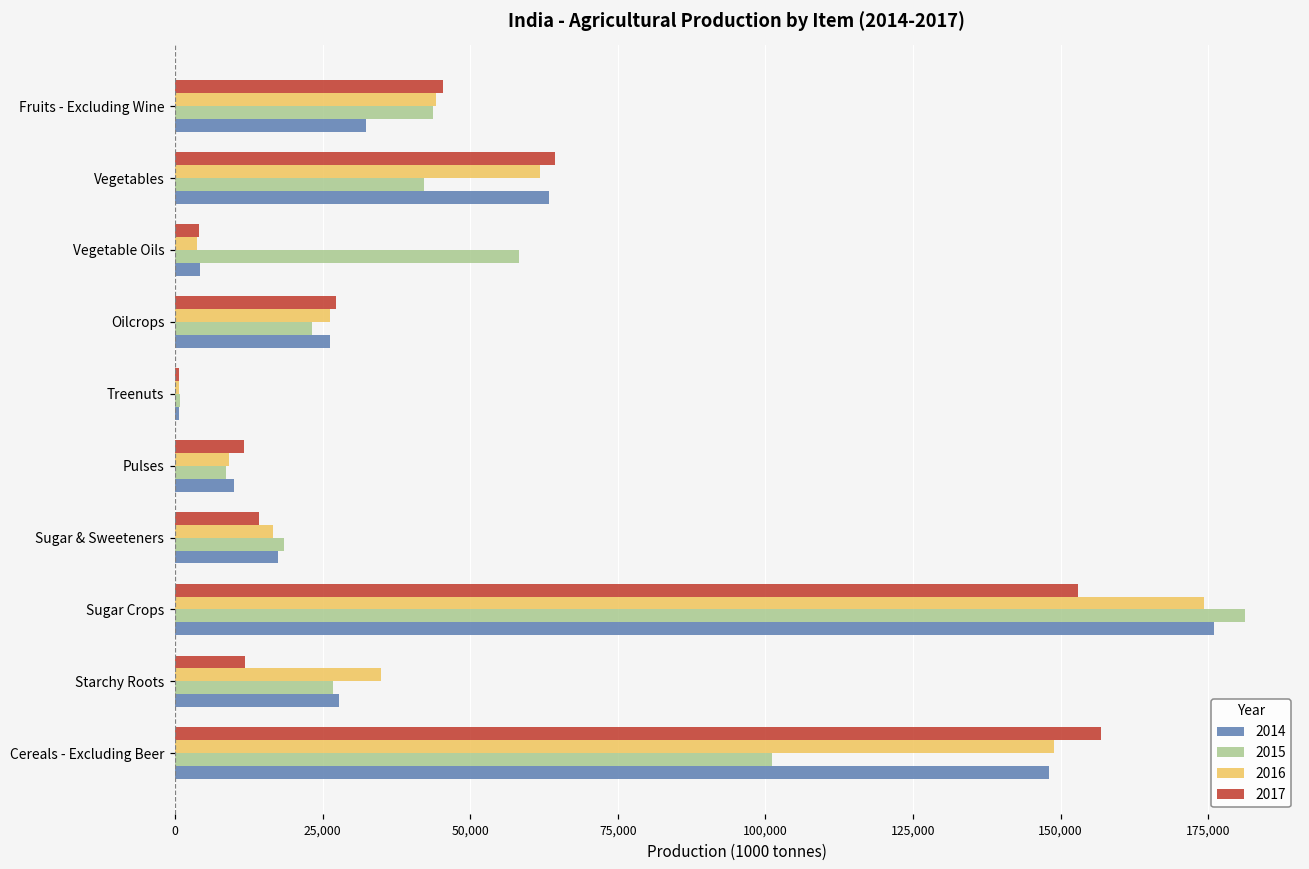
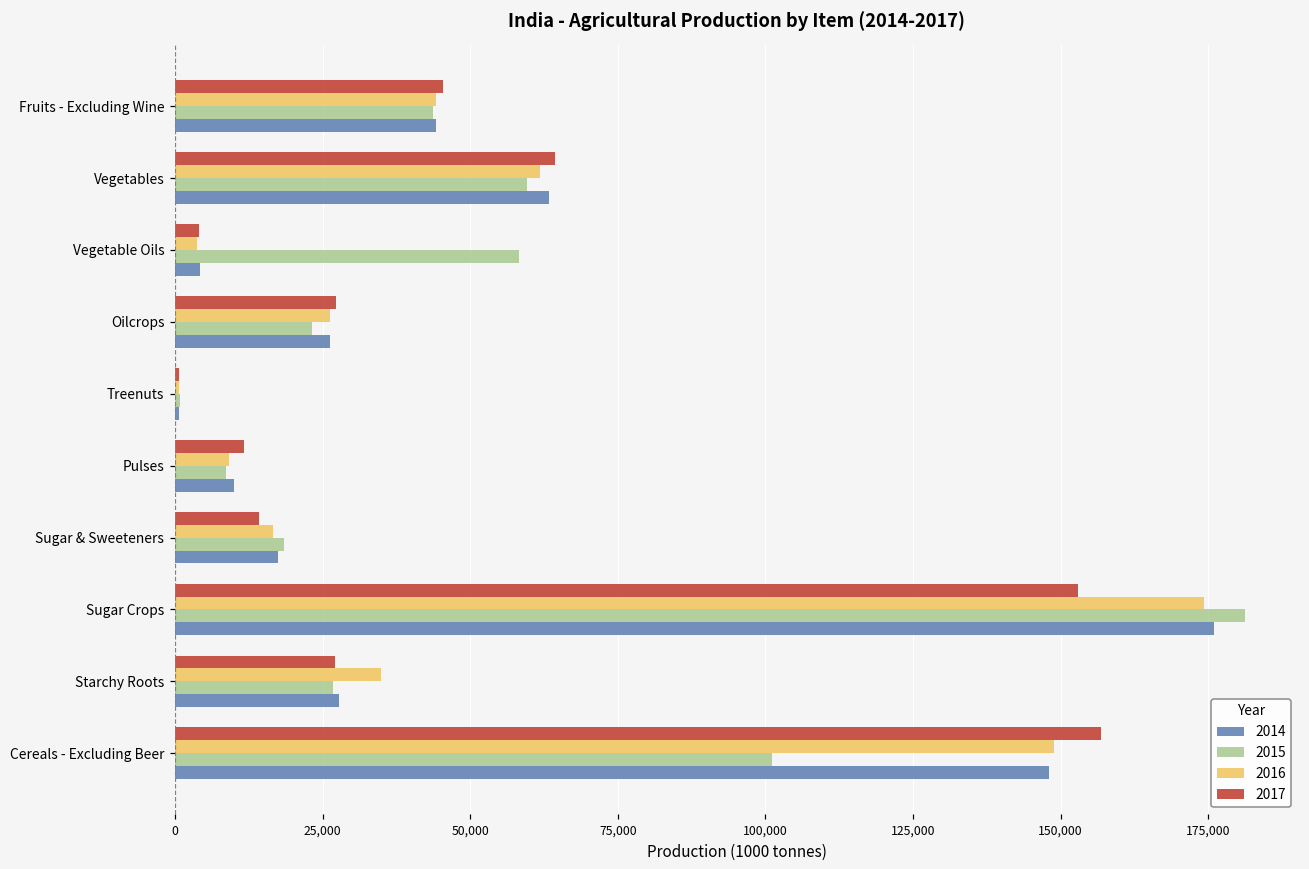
2014, Fruits - Excluding Wine: 32,000 -> 44,000
2015, Vegetables: 42,000 -> 60,000
2017, Starchy Roots: 12,000 -> 27,000
